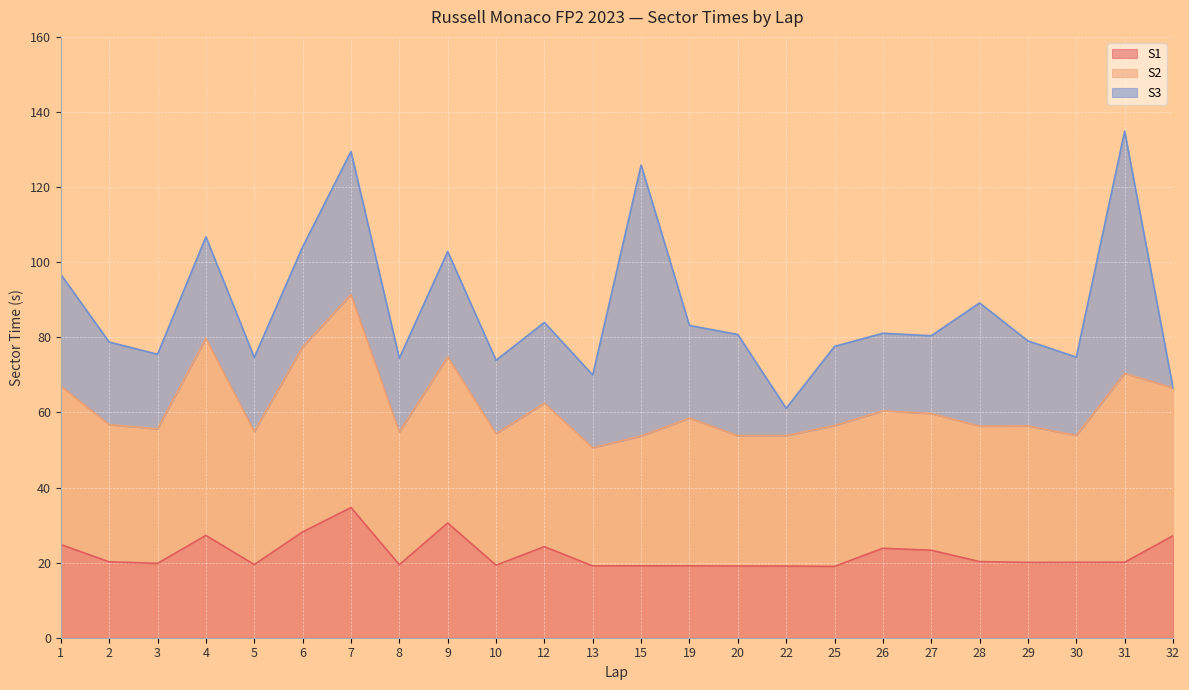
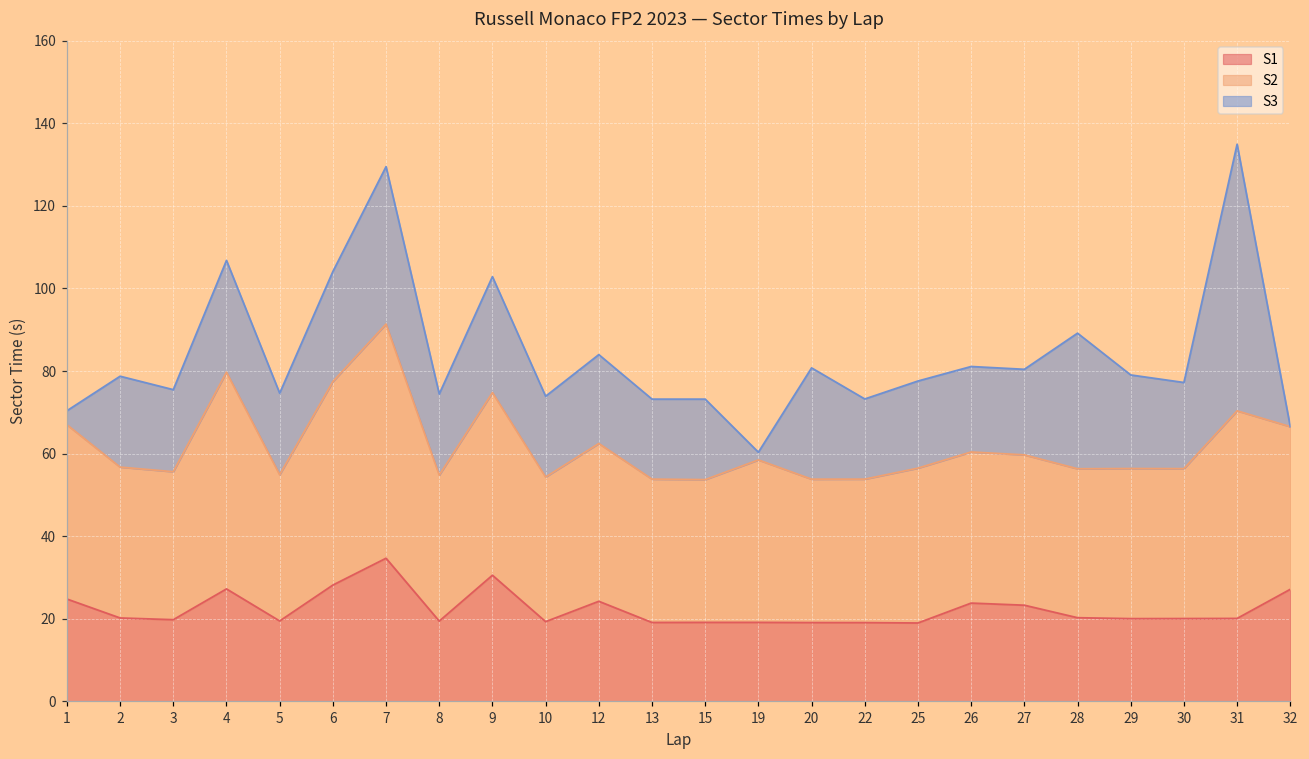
S3, 1: 30 -> 3
S2, 13: 31 -> 35
S3, 15: 72 -> 19
S3, 19: 25 -> 2
S3, 22: 7 -> 19
S2, 30: 34 -> 36
